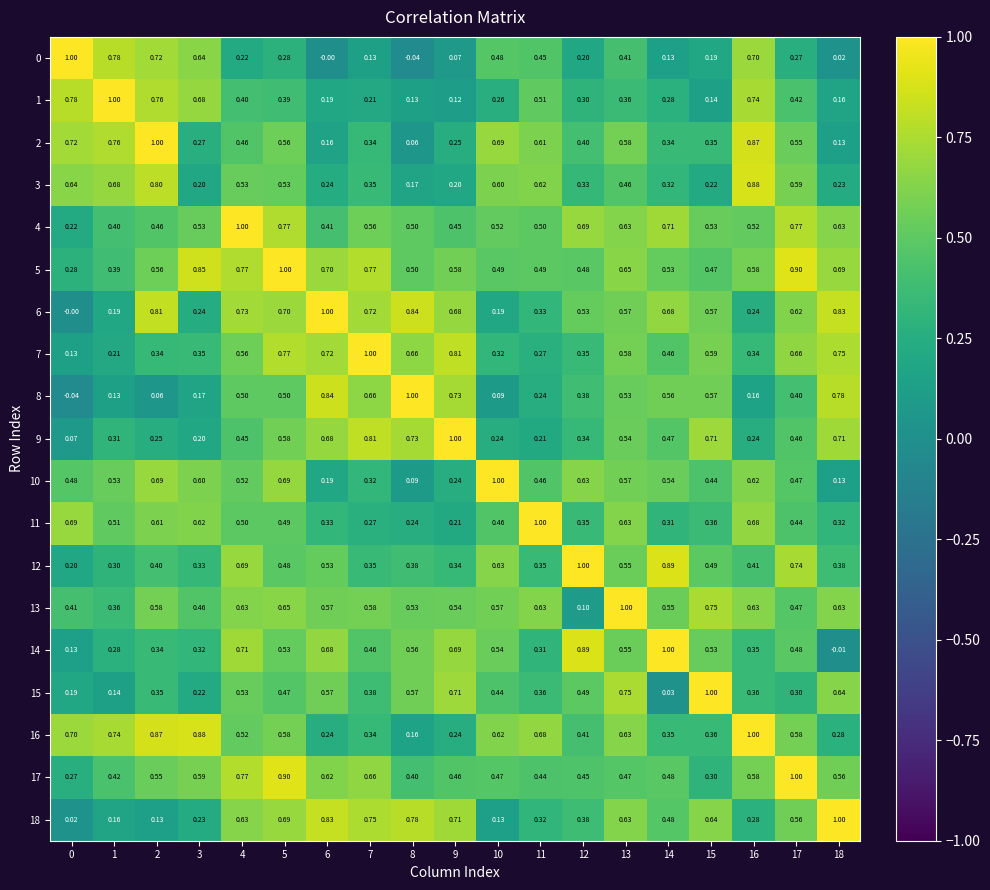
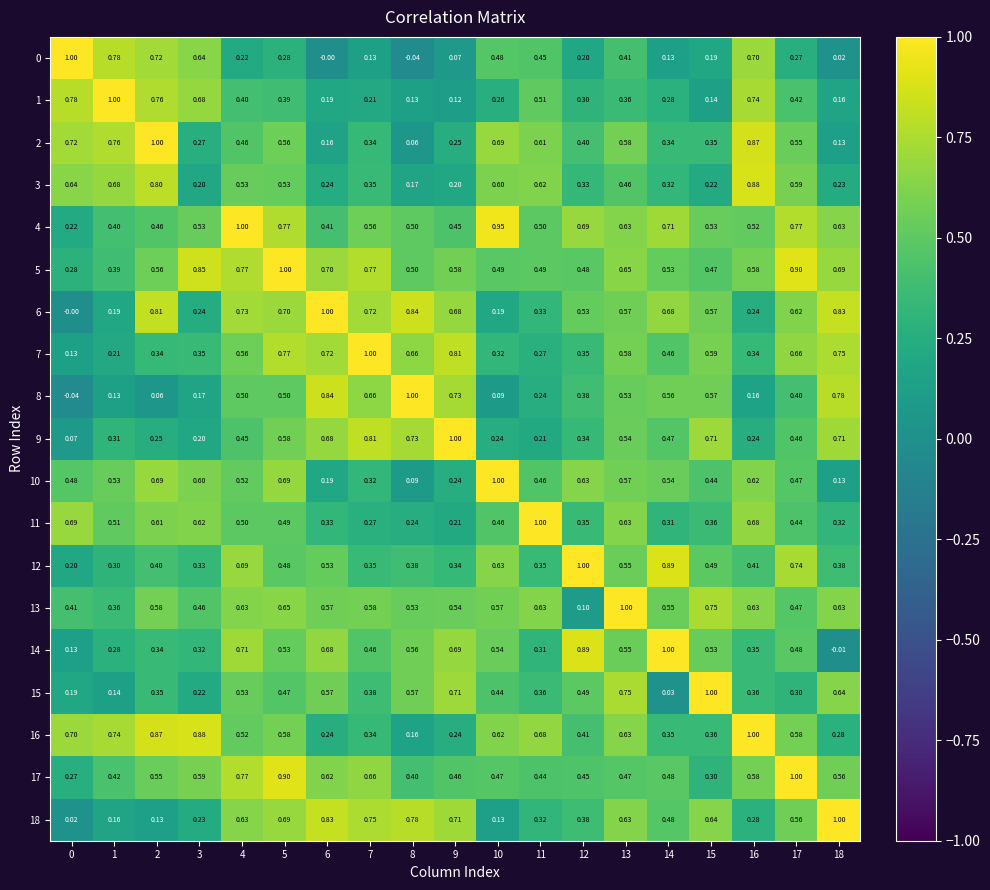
4, 10: 0.52 -> 0.95
